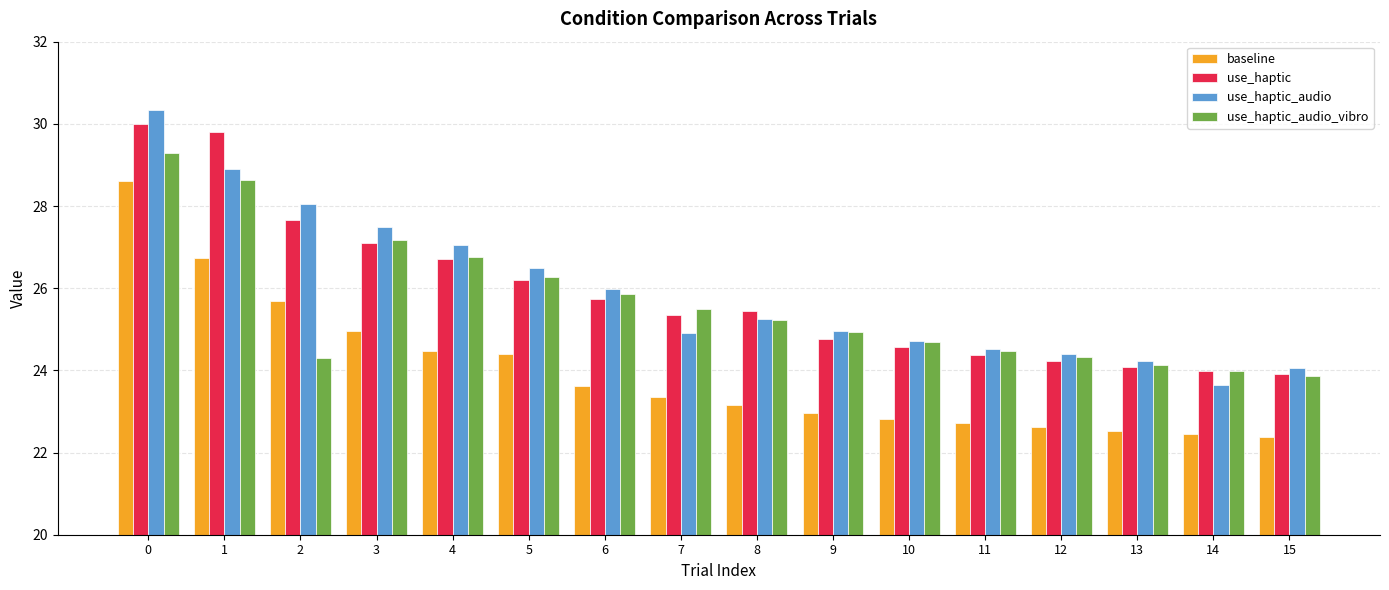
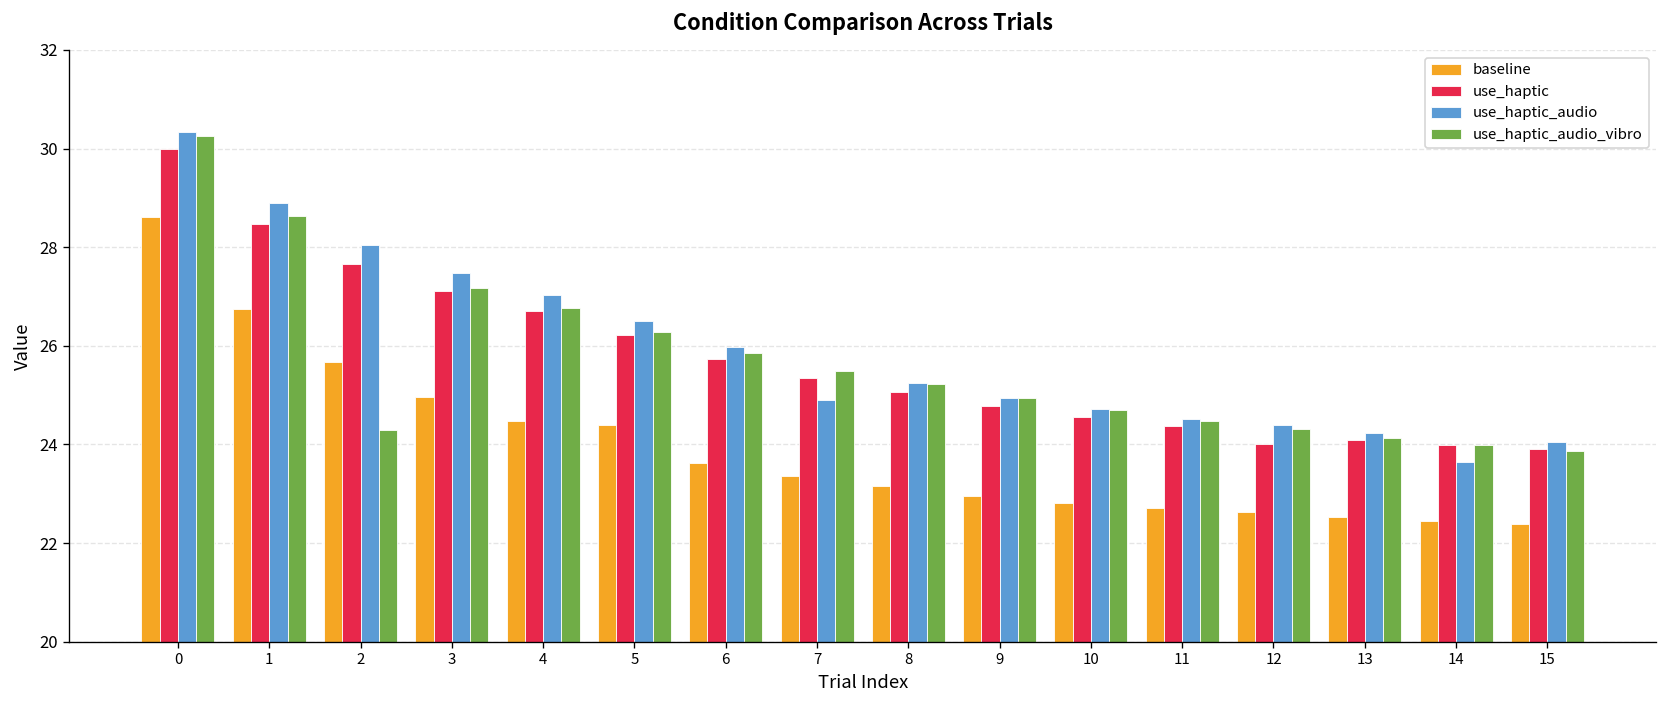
use_haptic_audio_vibro, 0: 29.3 -> 30.3
use_haptic, 1: 29.8 -> 28.5
use_haptic, 8: 25.5 -> 25.1
use_haptic, 12: 24.2 -> 24.0
